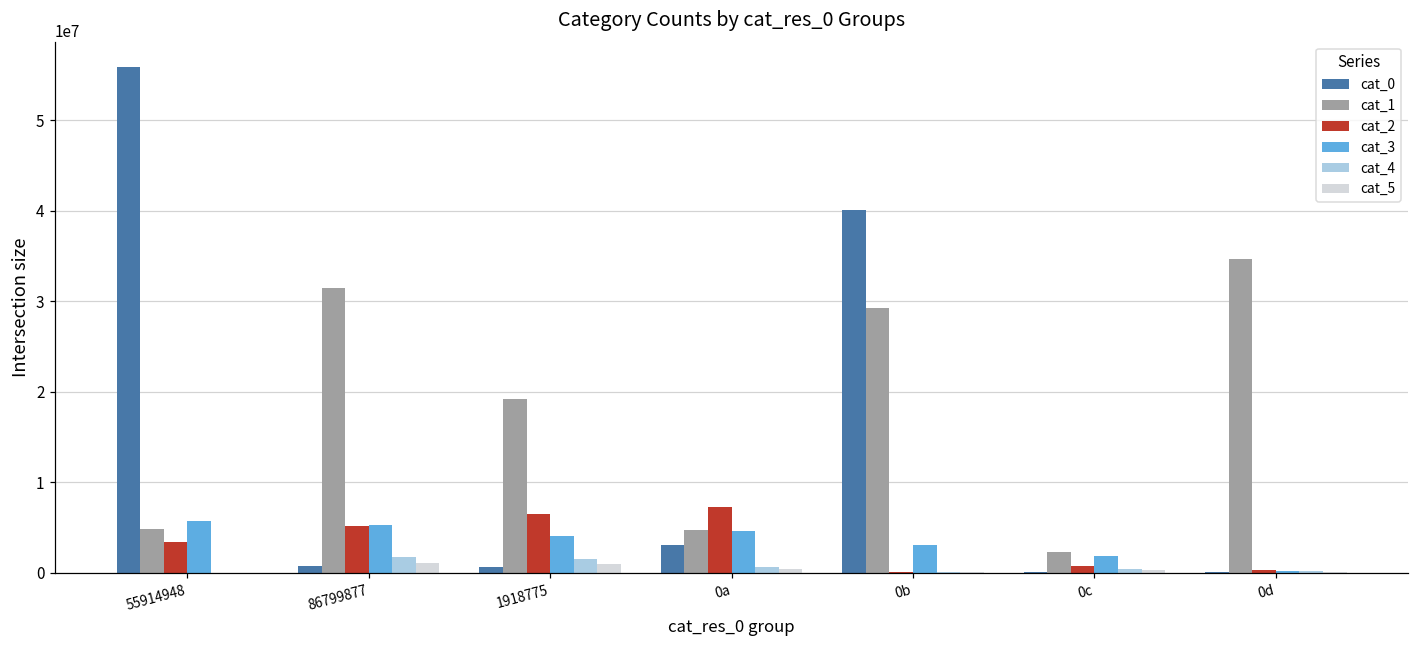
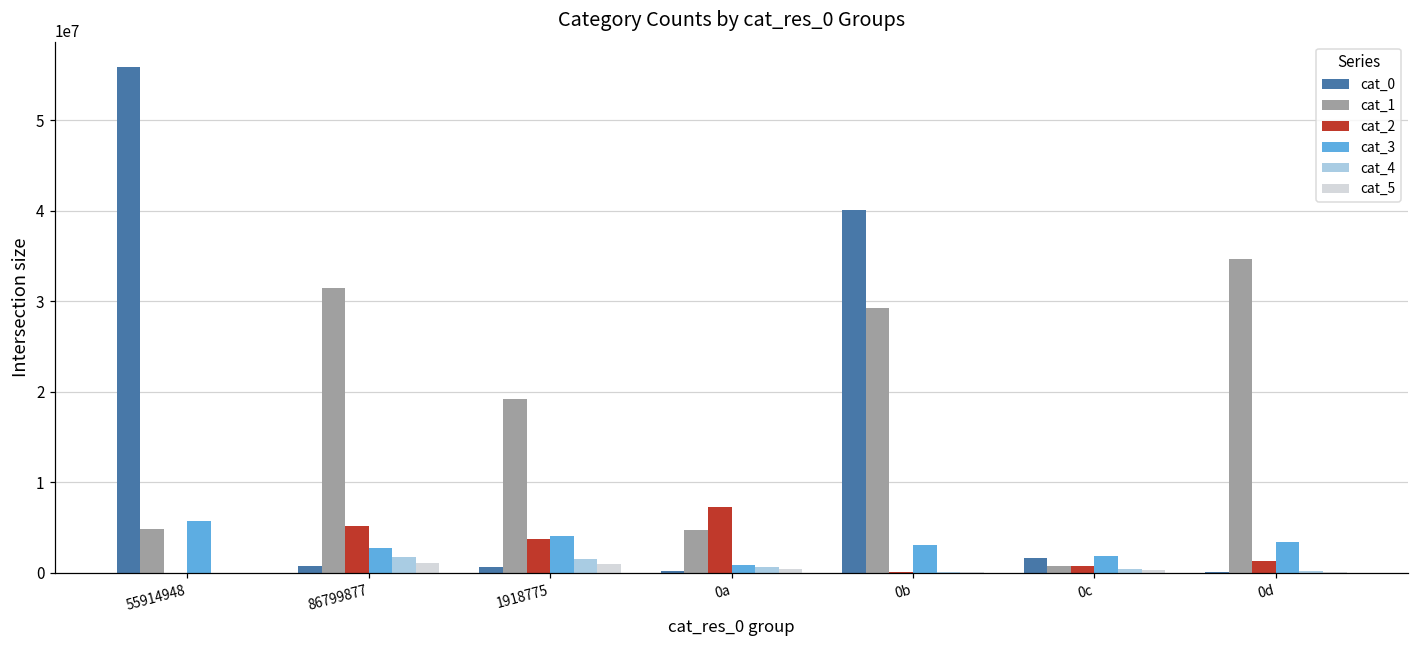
cat_2, 55914948: 3000000 -> 0
cat_3, 86799877: 5000000 -> 3000000
cat_2, 1918775: 6000000 -> 4000000
cat_0, 0a: 3000000 -> 0
cat_3, 0a: 5000000 -> 1000000
cat_0, 0c: 0 -> 2000000
cat_1, 0c: 2000000 -> 1000000
cat_2, 0d: 0 -> 1000000
cat_3, 0d: 0 -> 3000000
